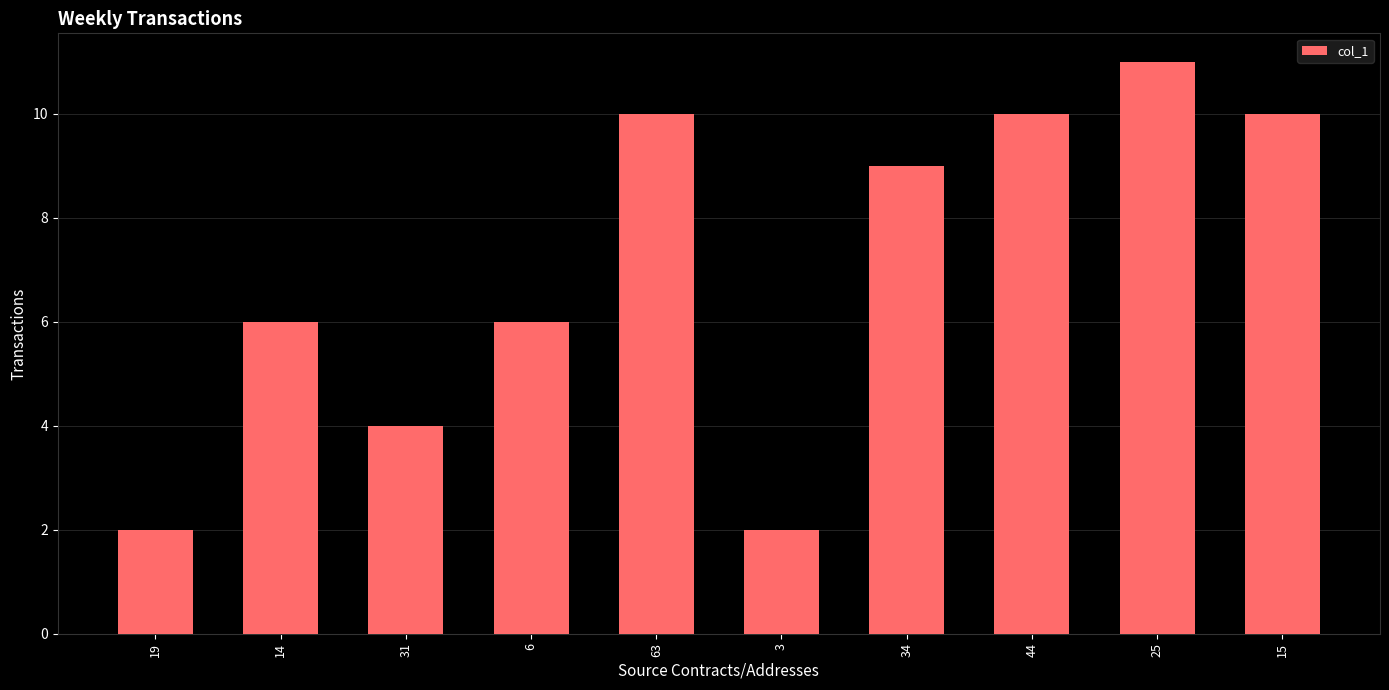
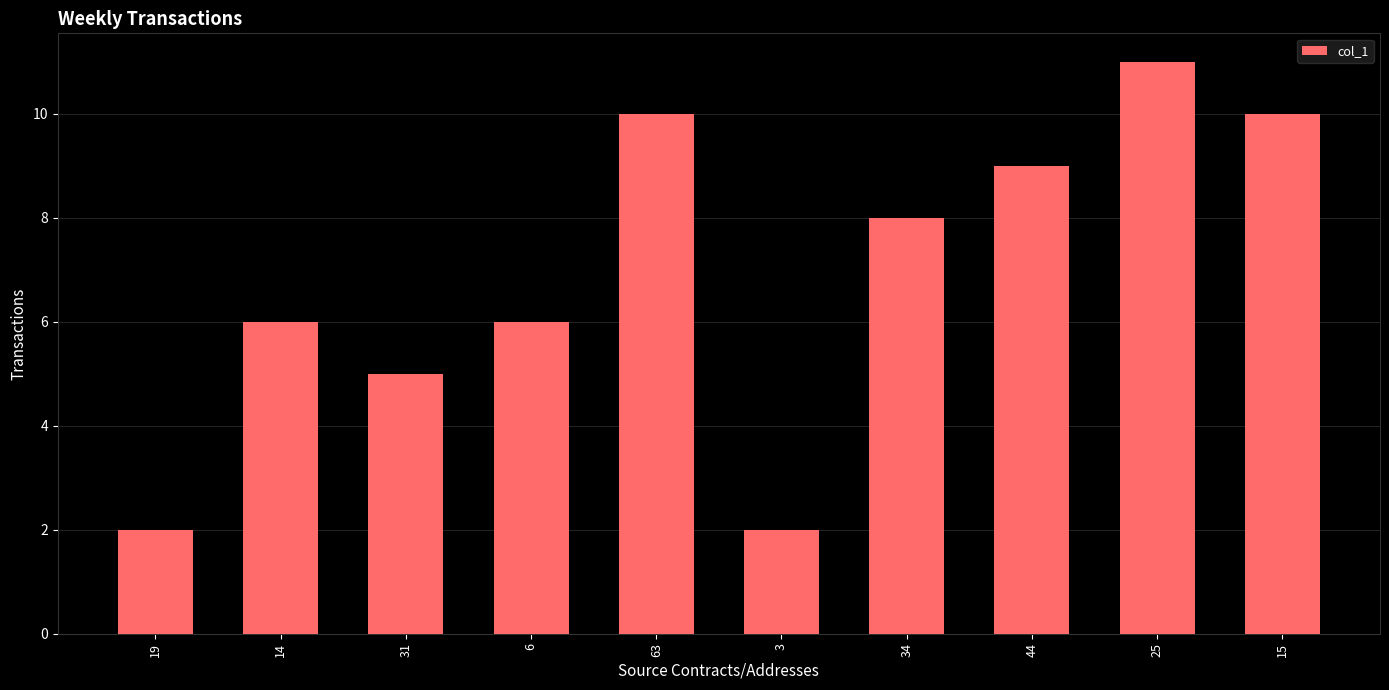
31: 4 -> 5
34: 9 -> 8
44: 10 -> 9
